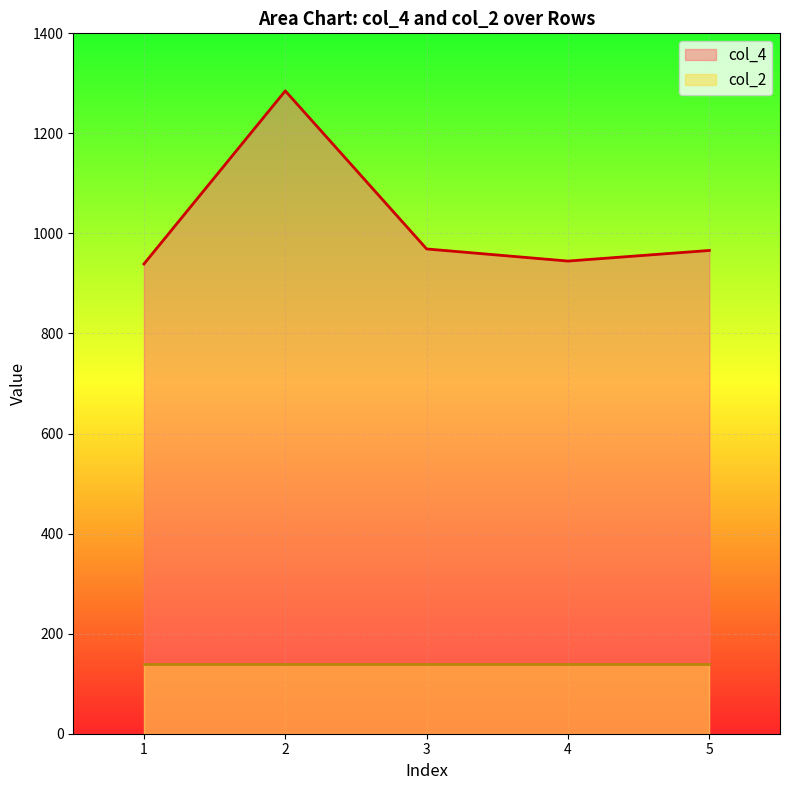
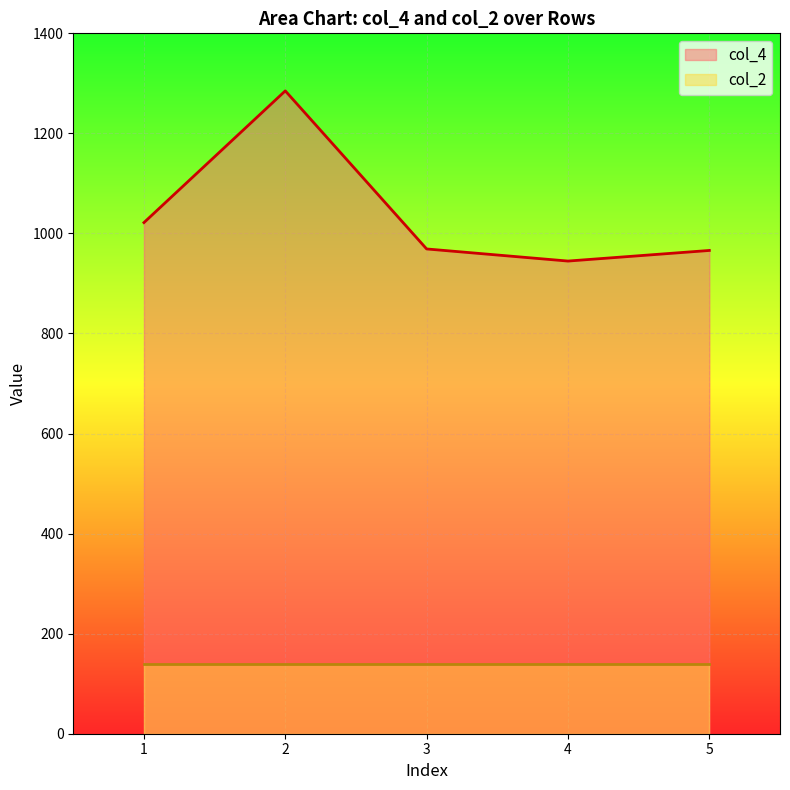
col_4, 1: 940 -> 1020
